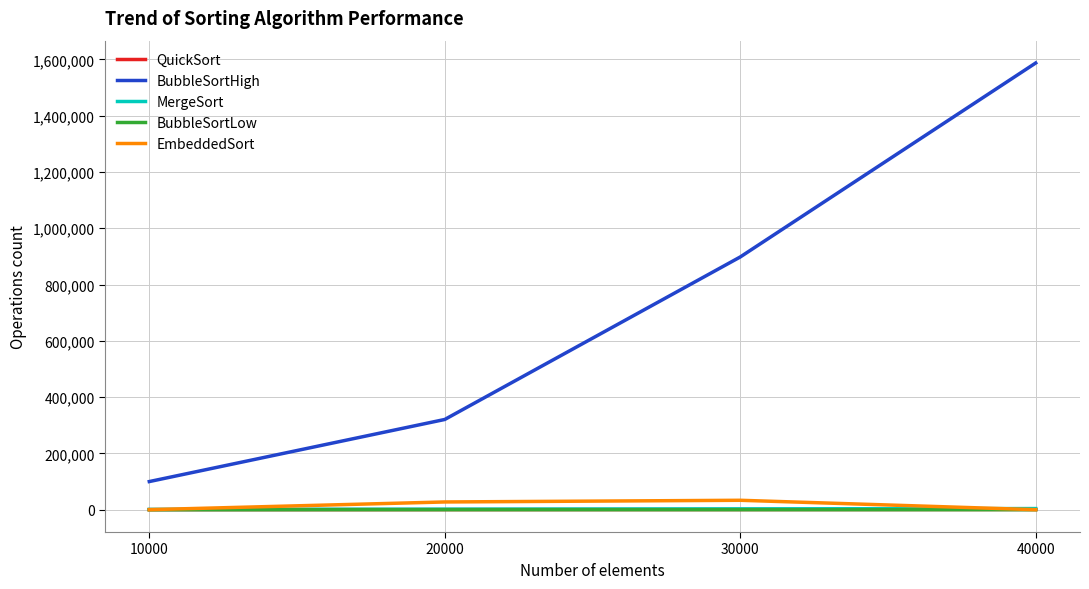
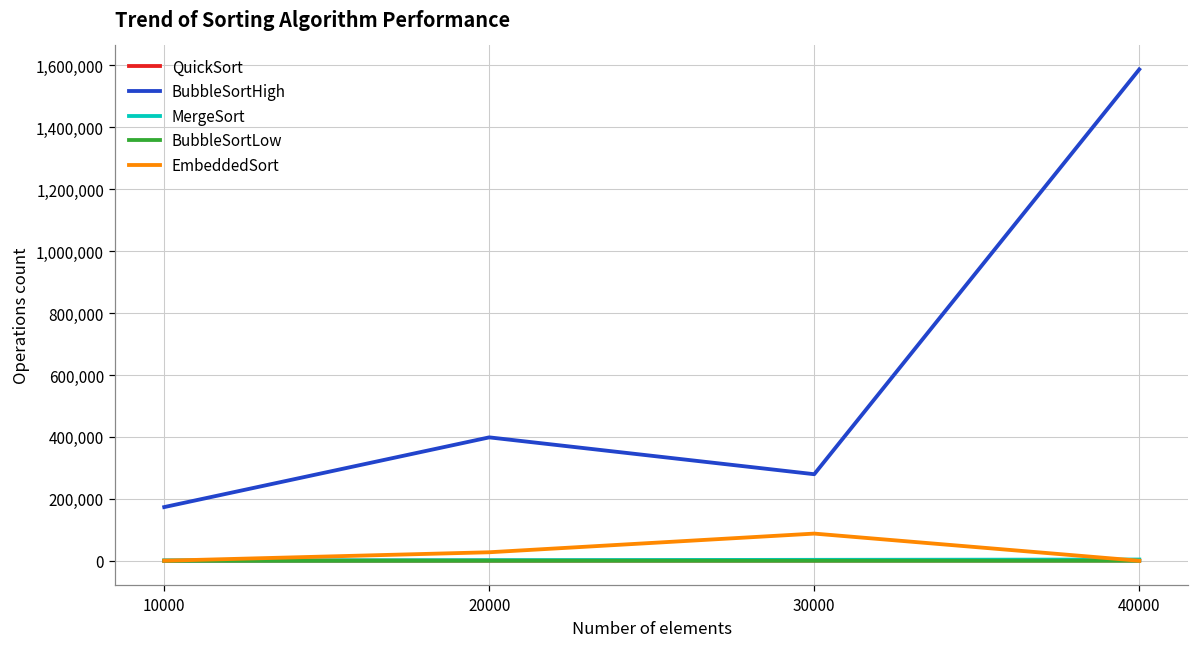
BubbleSortHigh, 10000: 100,000 -> 170,000
BubbleSortHigh, 20000: 320,000 -> 400,000
BubbleSortHigh, 30000: 900,000 -> 280,000
EmbeddedSort, 30000: 30,000 -> 90,000
